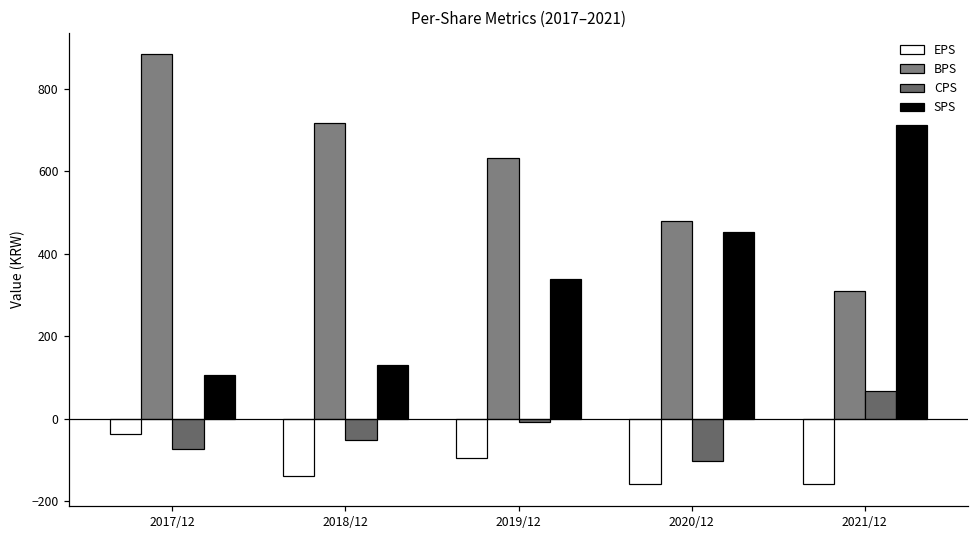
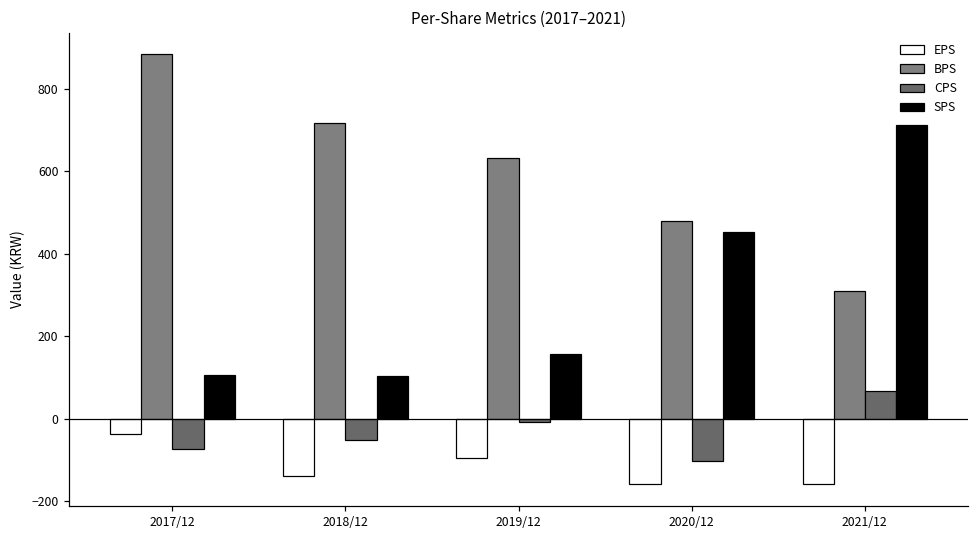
SPS, 2018/12: 130 -> 100
SPS, 2019/12: 340 -> 160
